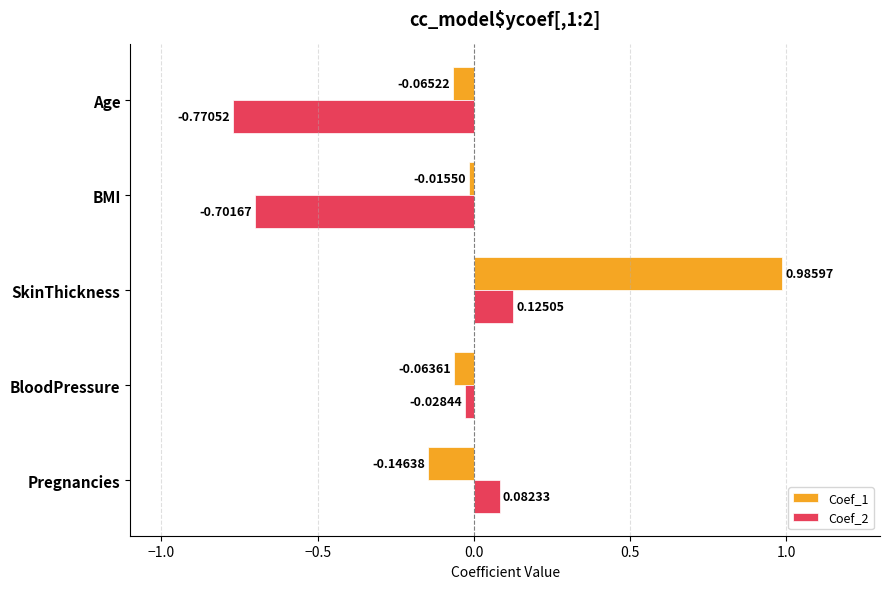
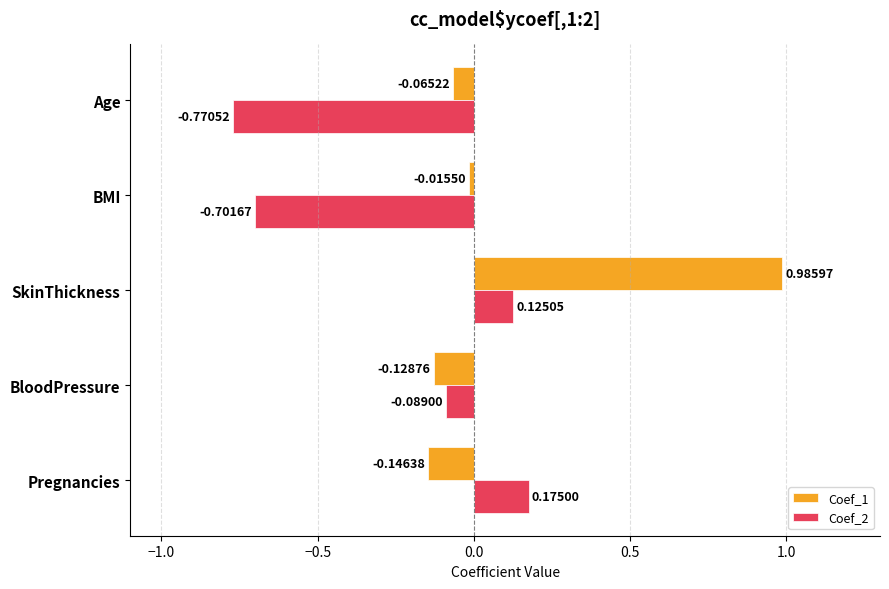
Coef_1, BloodPressure: -0.06361 -> -0.12876
Coef_2, BloodPressure: -0.02844 -> -0.08900
Coef_2, Pregnancies: 0.08233 -> 0.17500
